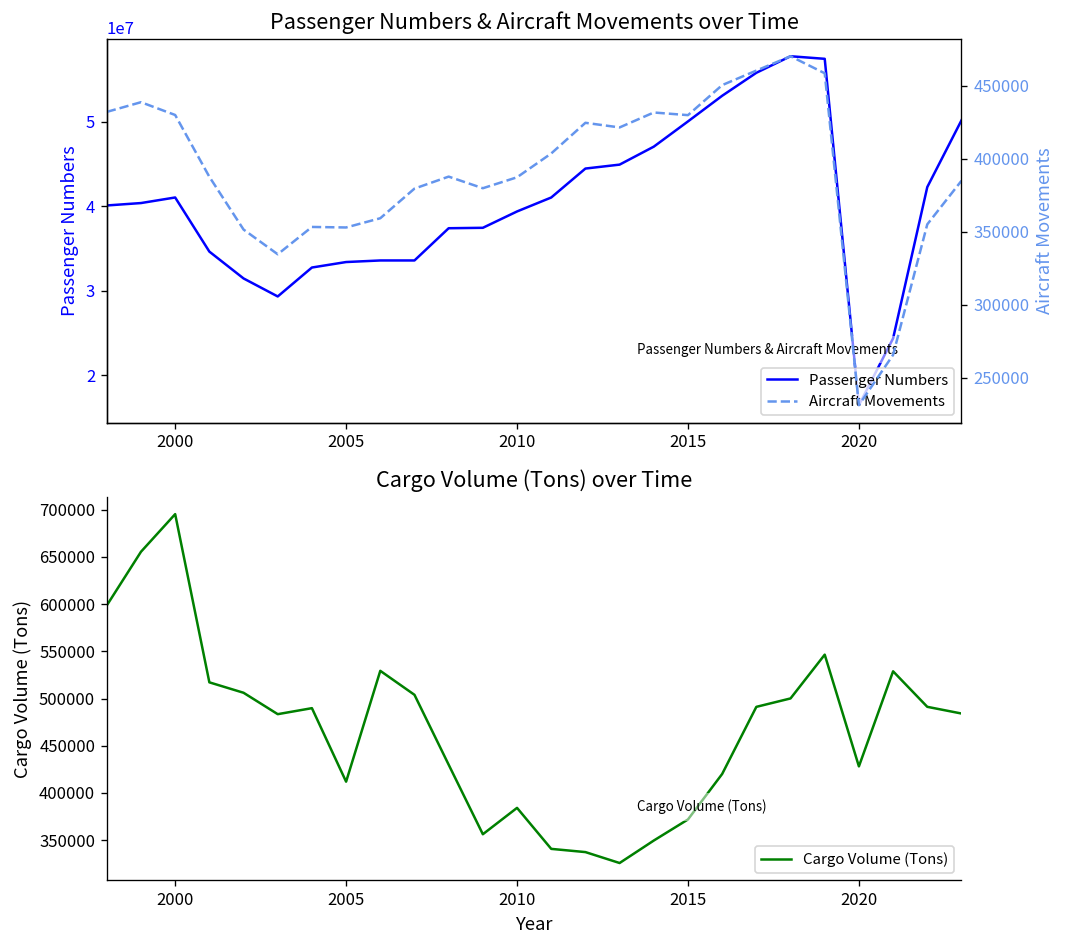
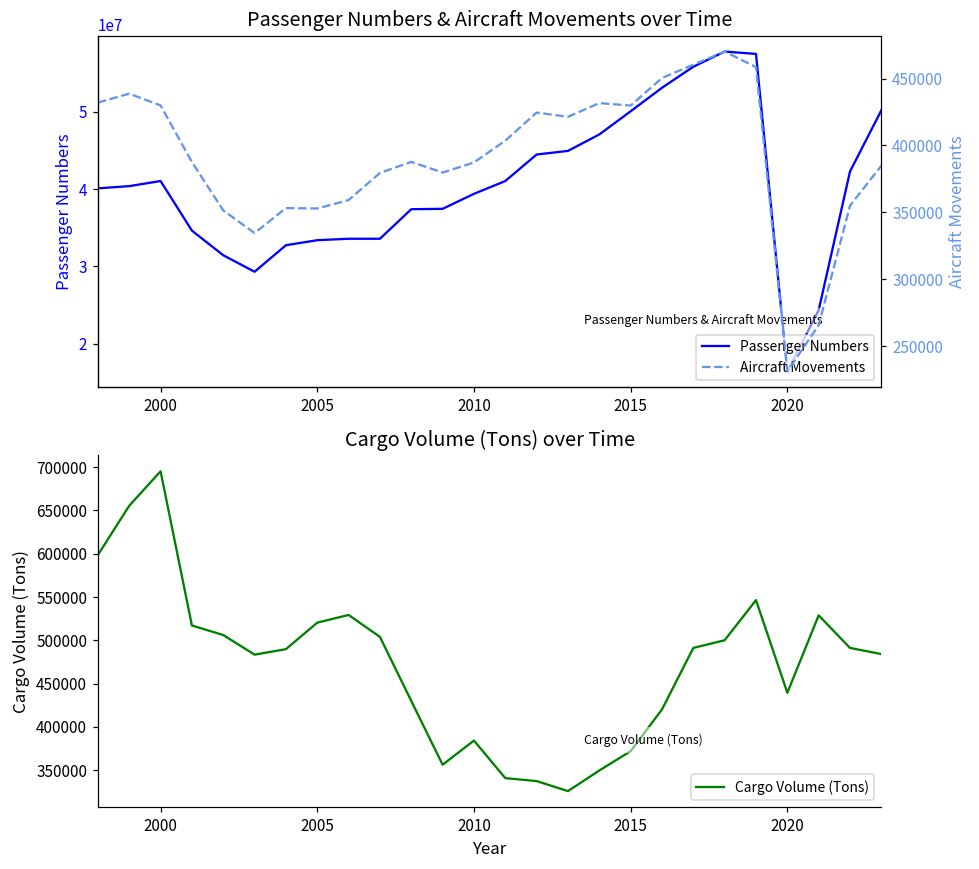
Cargo Volume (Tons) over Time, 2005: 410000 -> 520000
Cargo Volume (Tons) over Time, 2020: 430000 -> 440000
